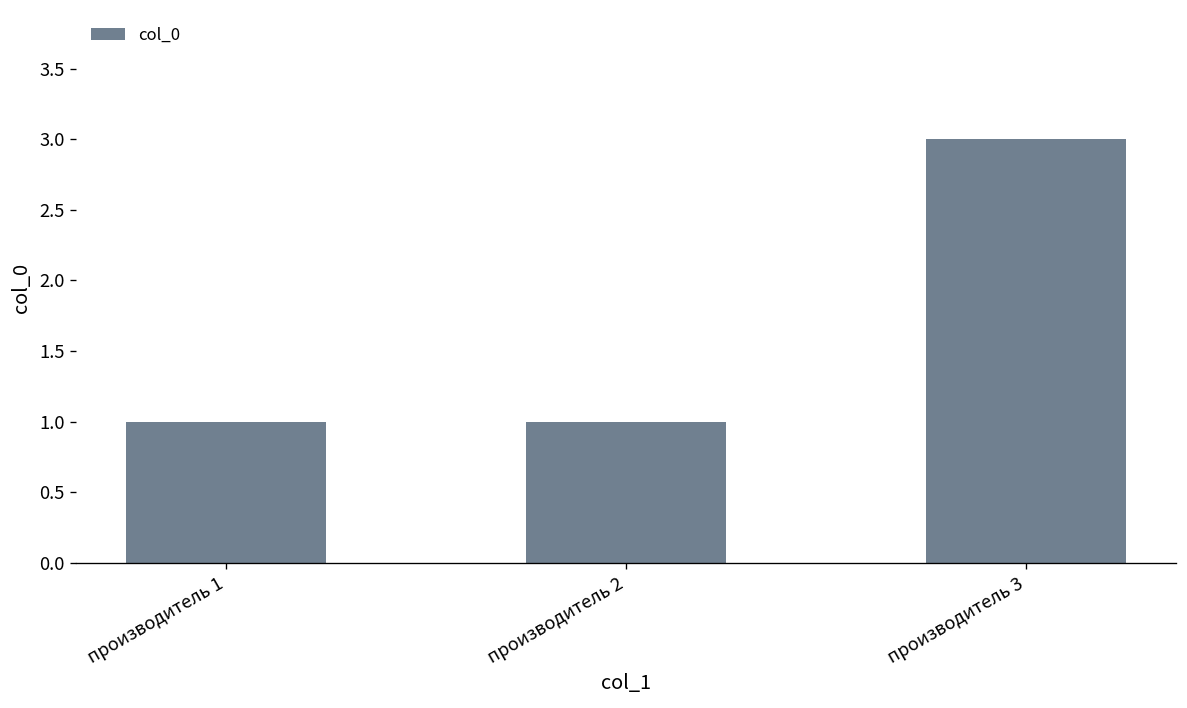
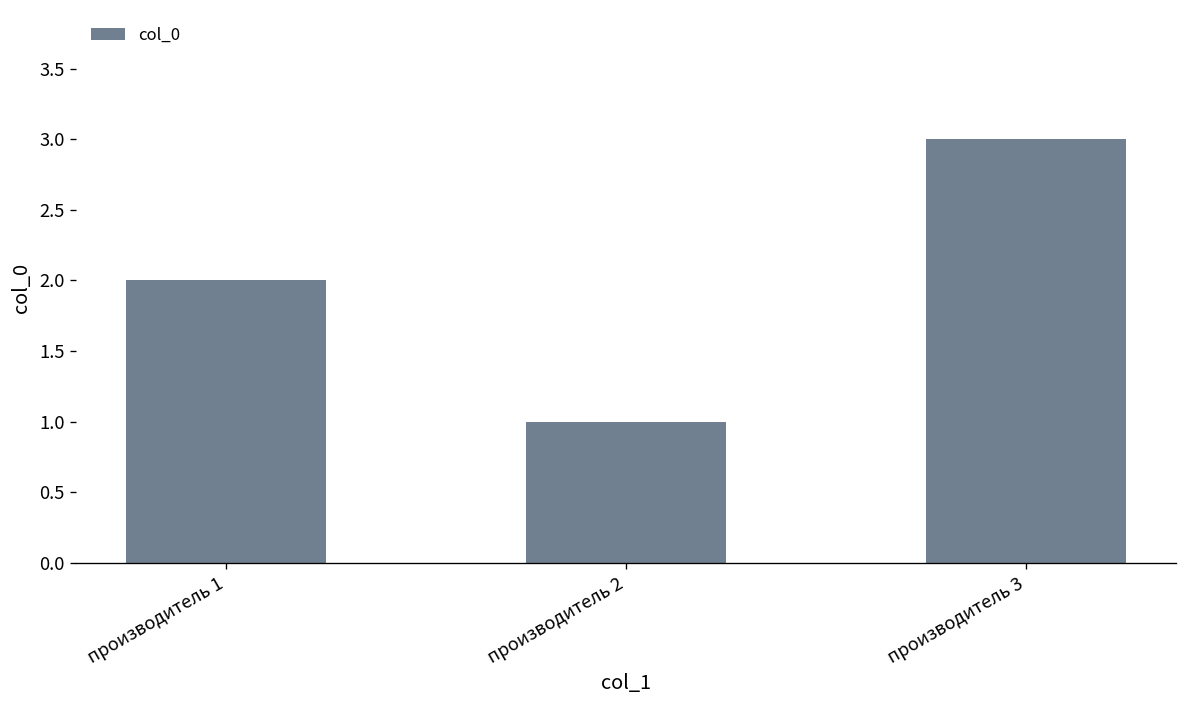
производитель 1: 1 -> 2
